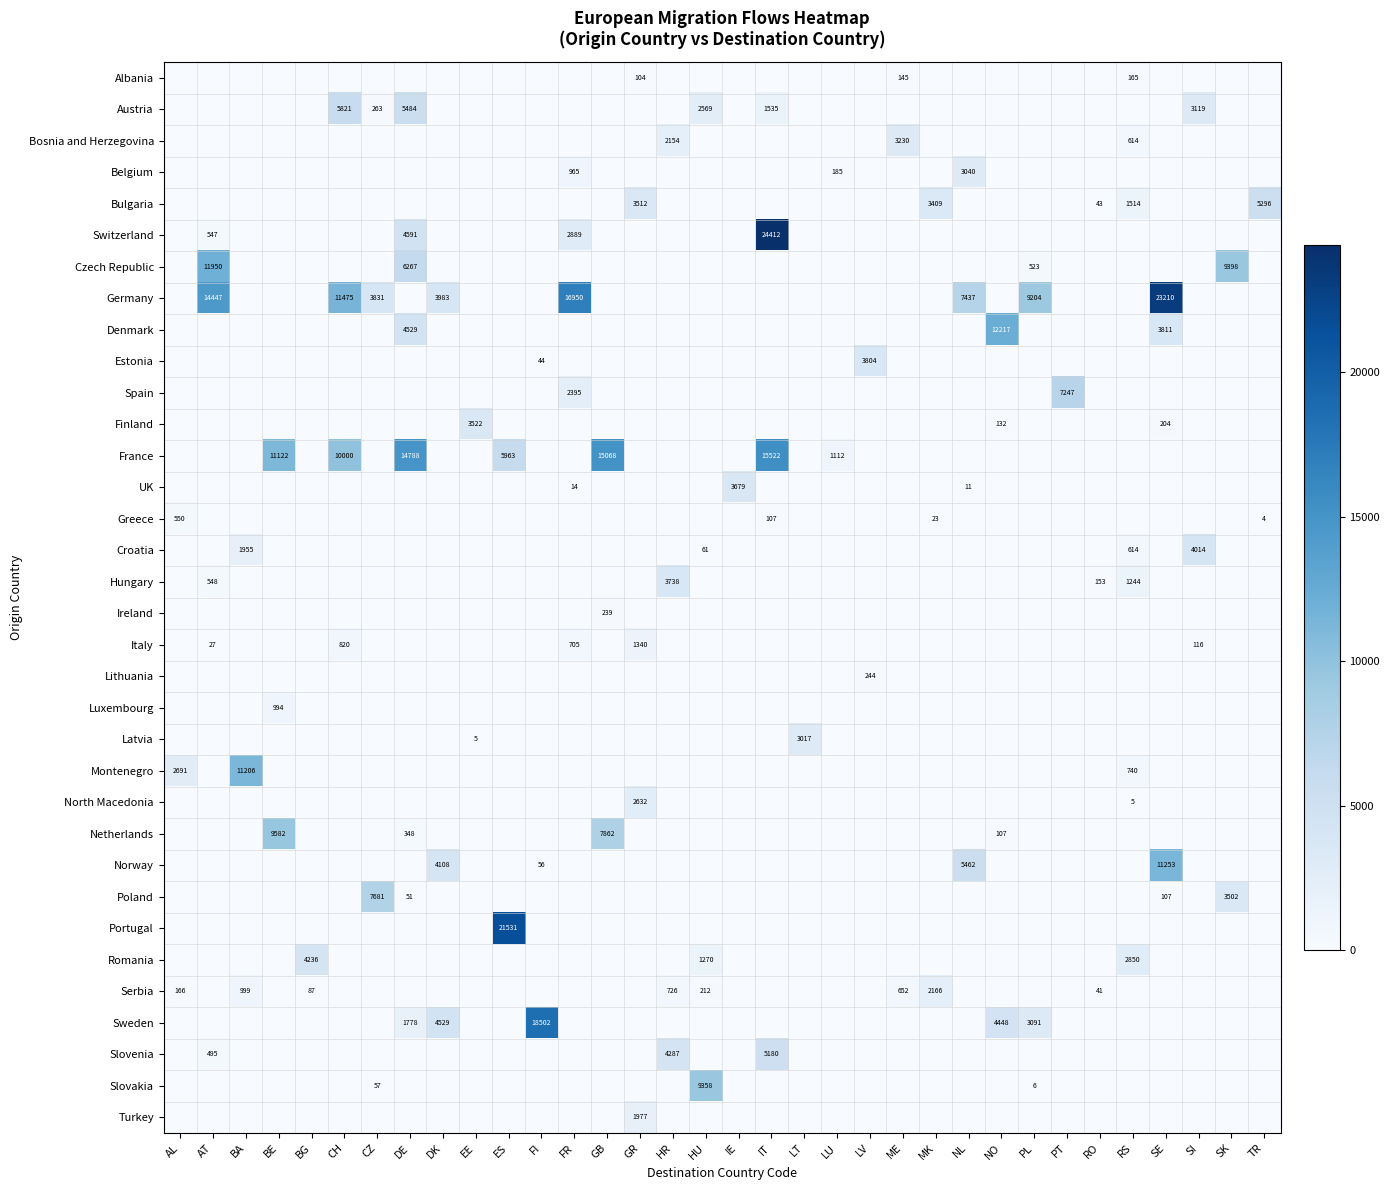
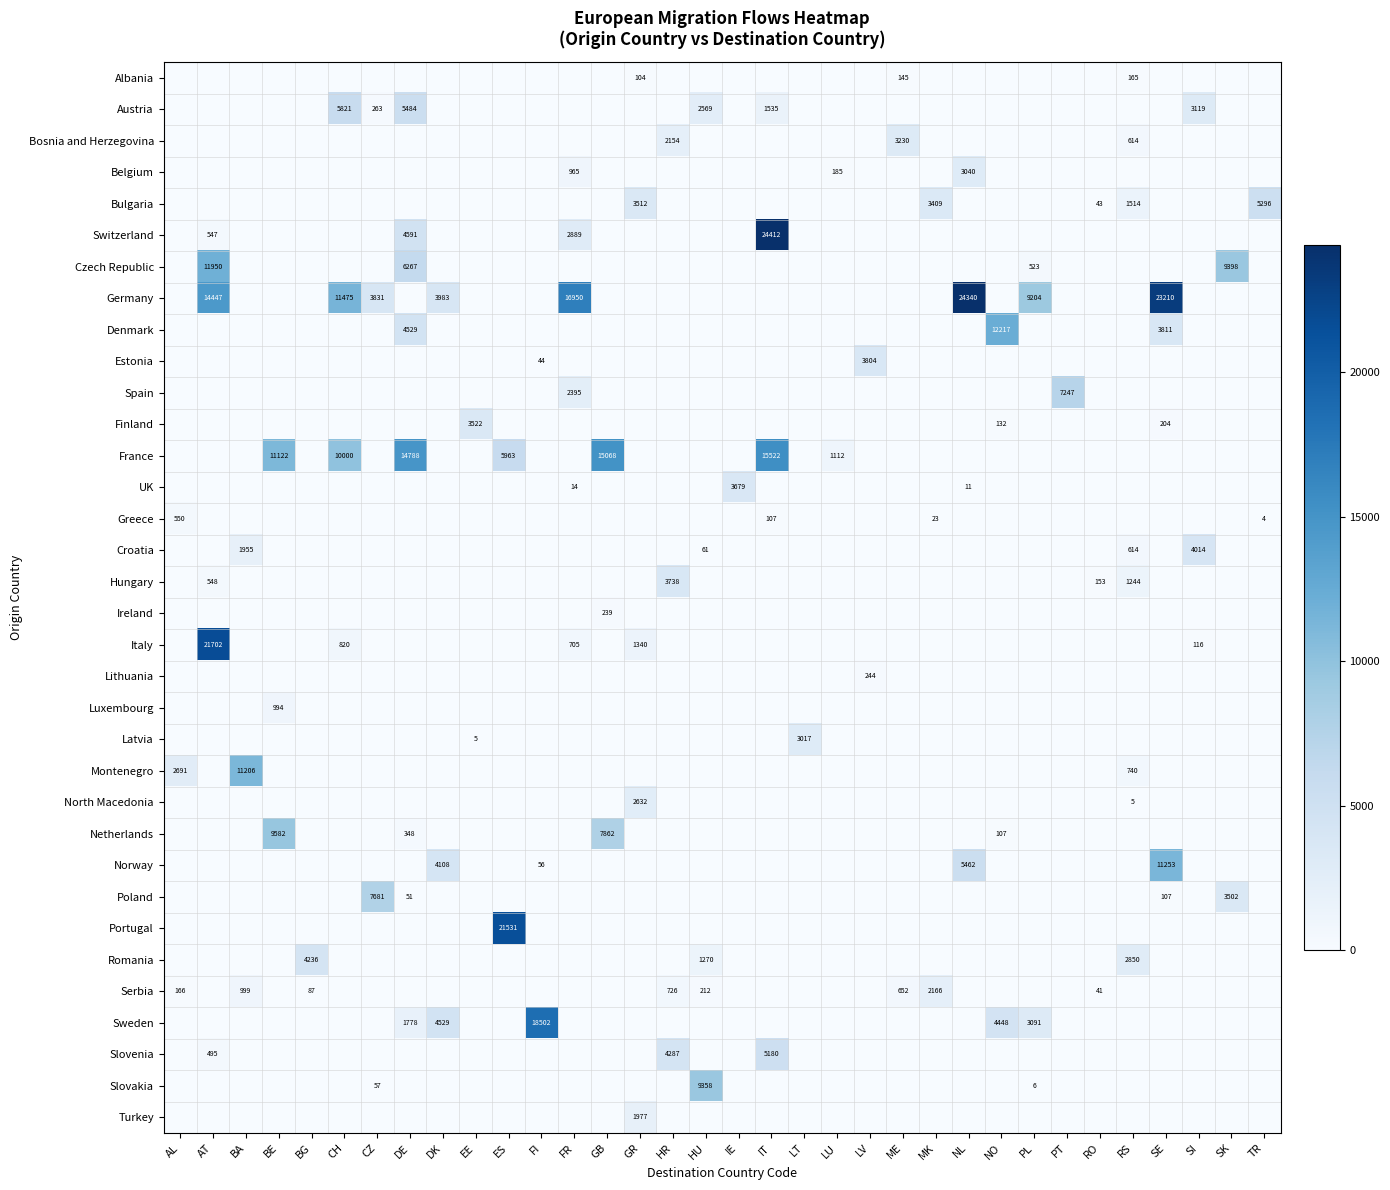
Germany, NL: 7437 -> 24340
Italy, AT: 27 -> 21702
